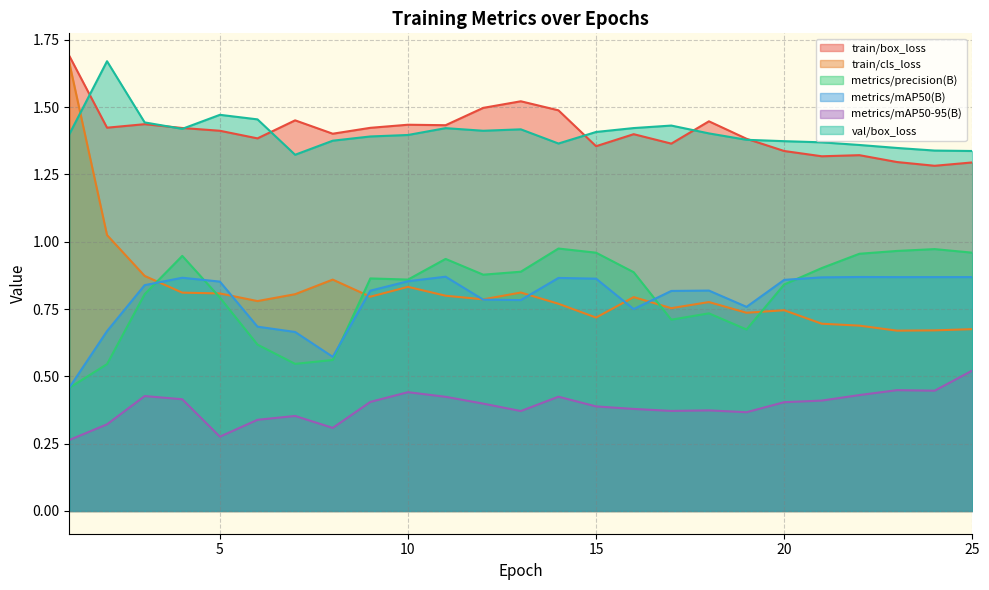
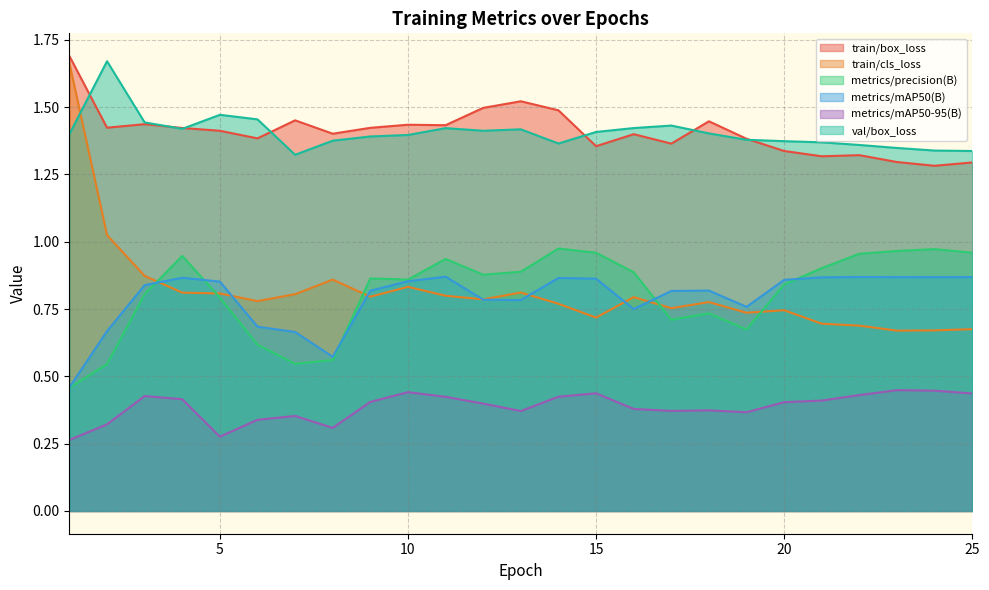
metrics/mAP50-95(B), 15: 0.39 -> 0.44
metrics/mAP50-95(B), 25: 0.52 -> 0.44
